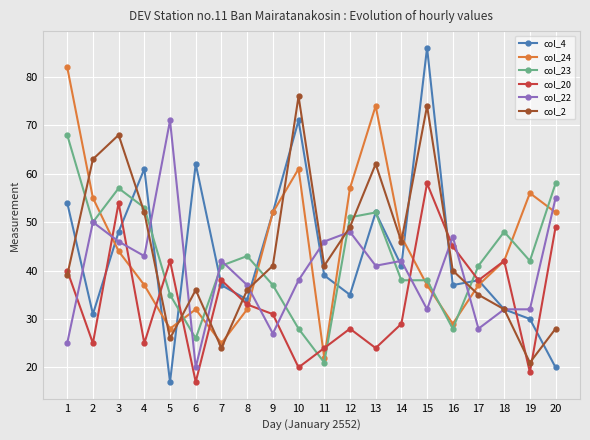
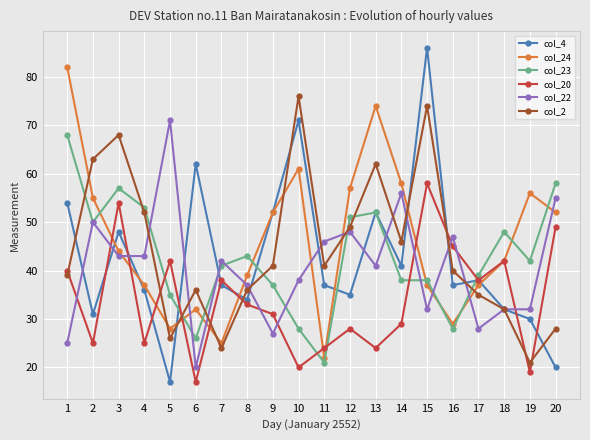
col_22, 3: 46 -> 43
col_4, 4: 61 -> 36
col_24, 8: 32 -> 39
col_4, 11: 39 -> 37
col_24, 14: 47 -> 58
col_22, 14: 42 -> 56
col_23, 17: 41 -> 39
